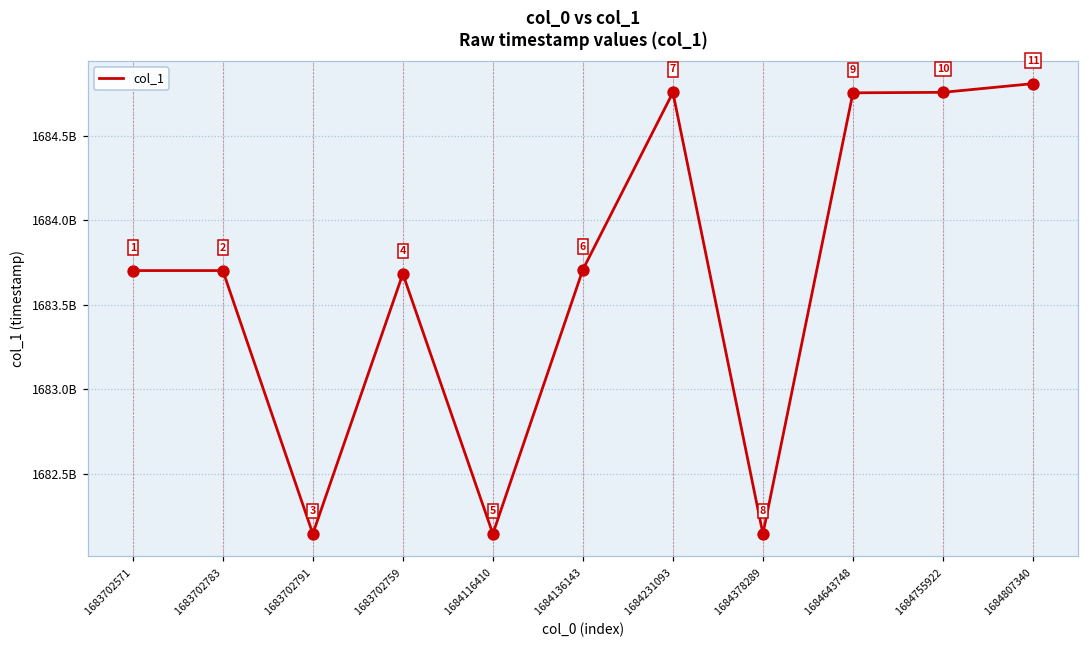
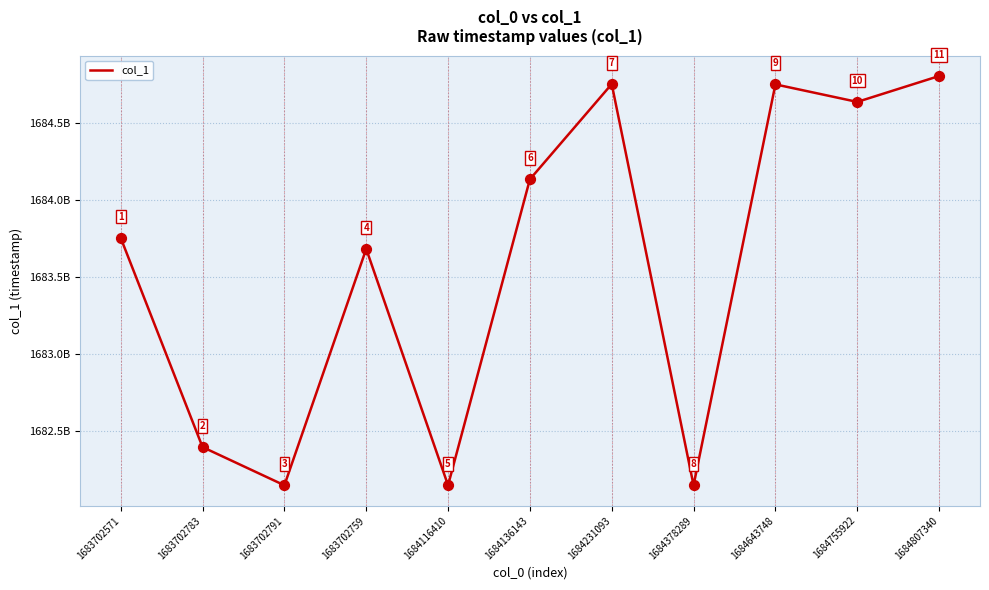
1683702571: 1683700000000 -> 1683760000000
1683702783: 1683700000000 -> 1682400000000
1684136143: 1683710000000 -> 1684140000000
1684755922: 1684760000000 -> 1684640000000
